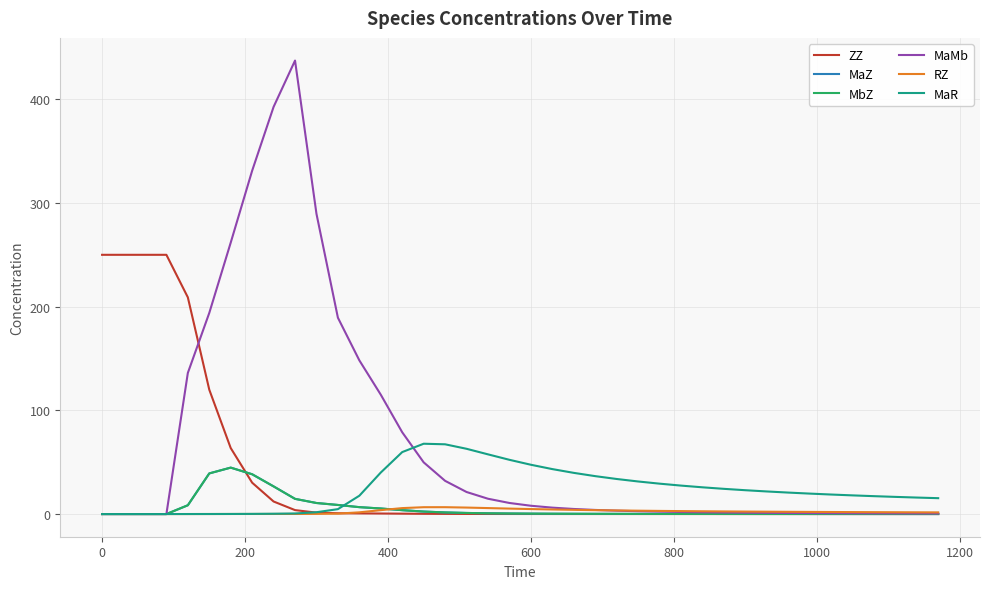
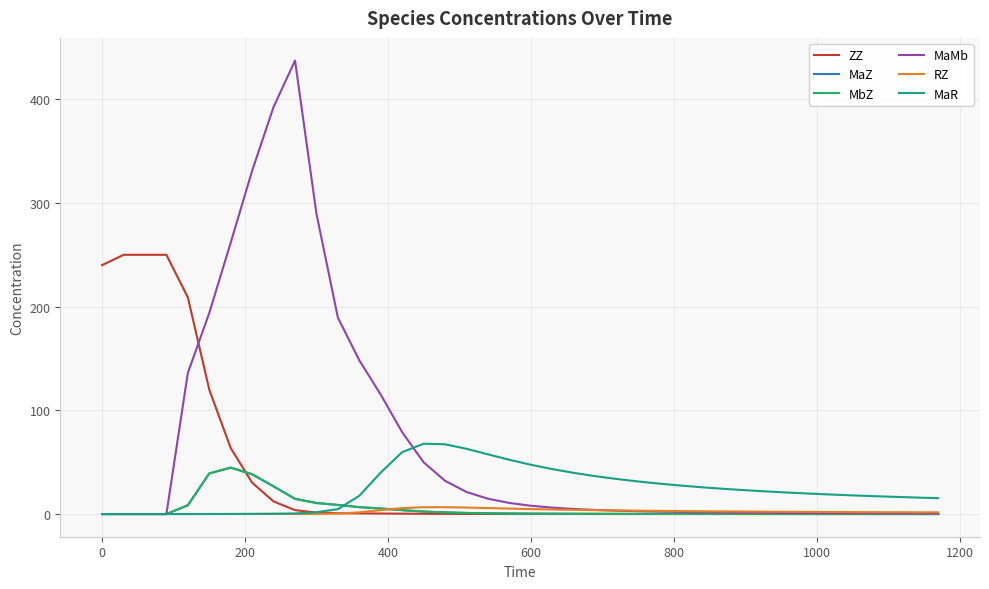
ZZ, 0: 250 -> 240
